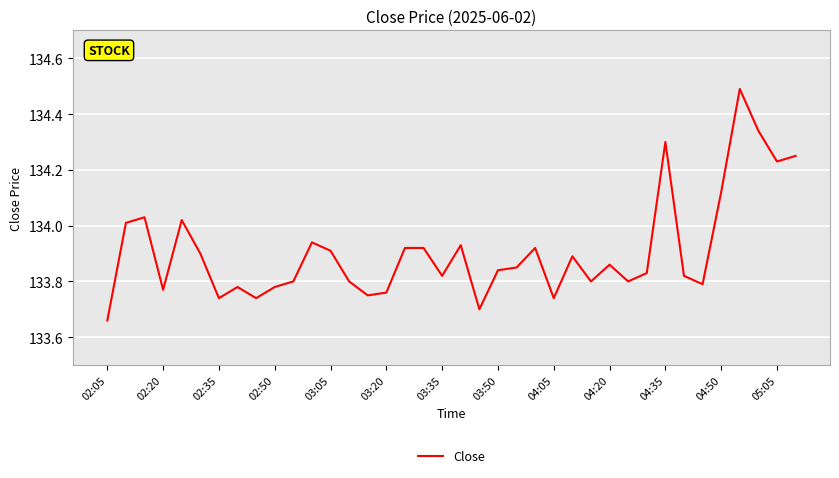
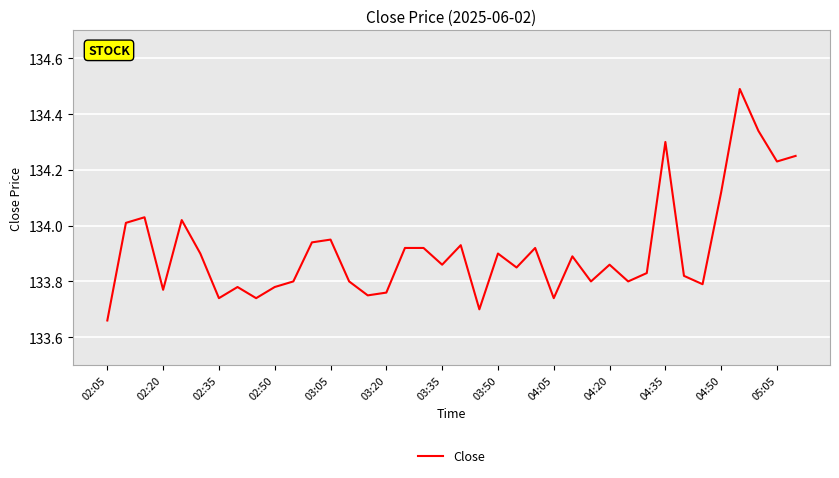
03:05: 133.91 -> 133.95
03:35: 133.82 -> 133.86
03:50: 133.84 -> 133.90
